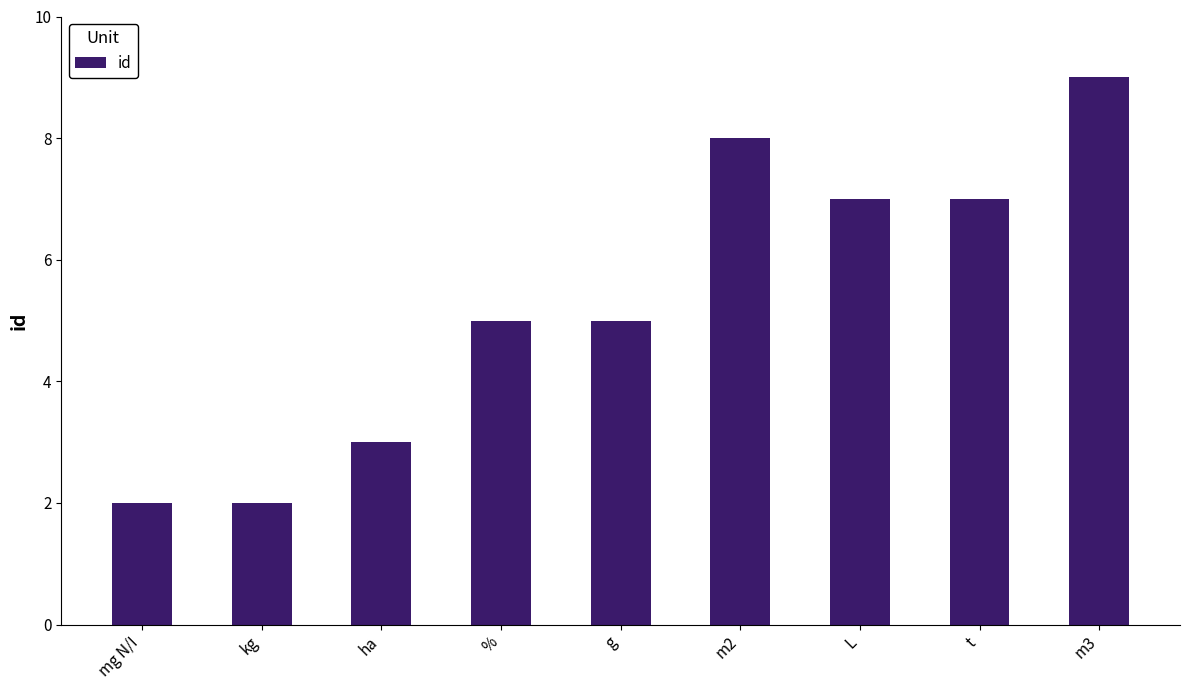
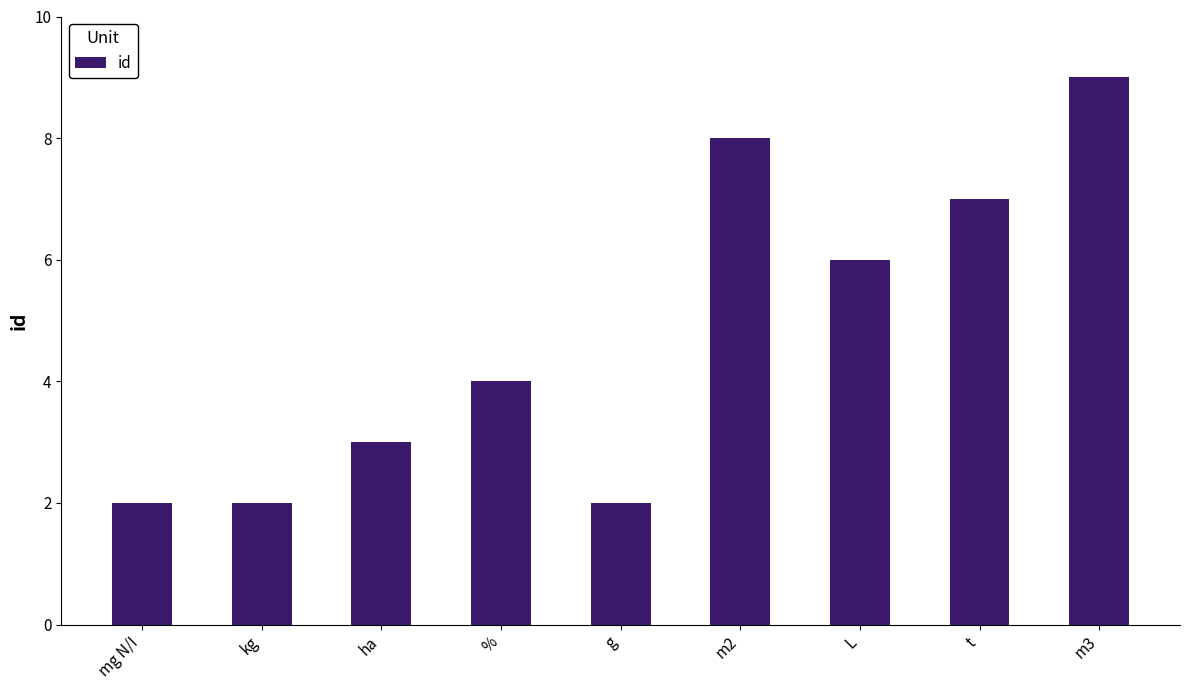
%: 5 -> 4
g: 5 -> 2
L: 7 -> 6
